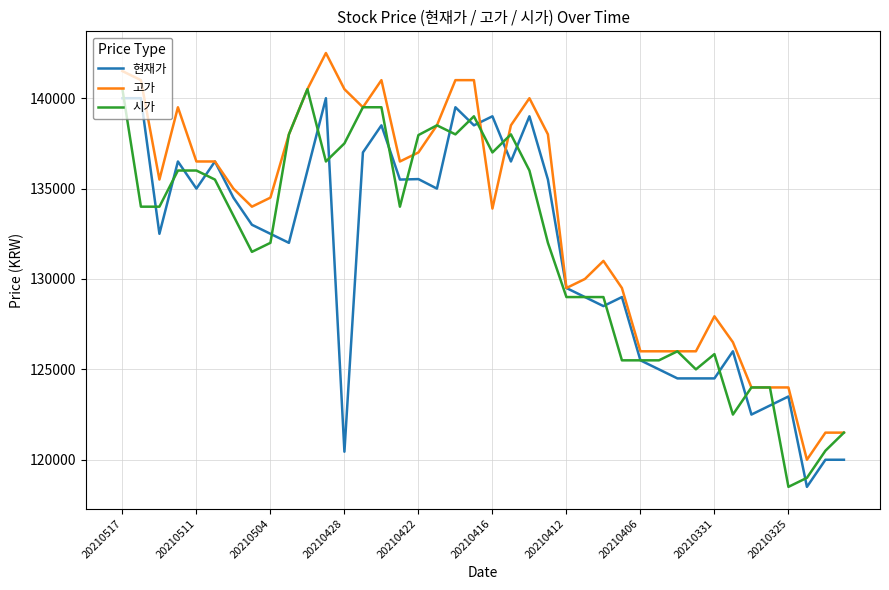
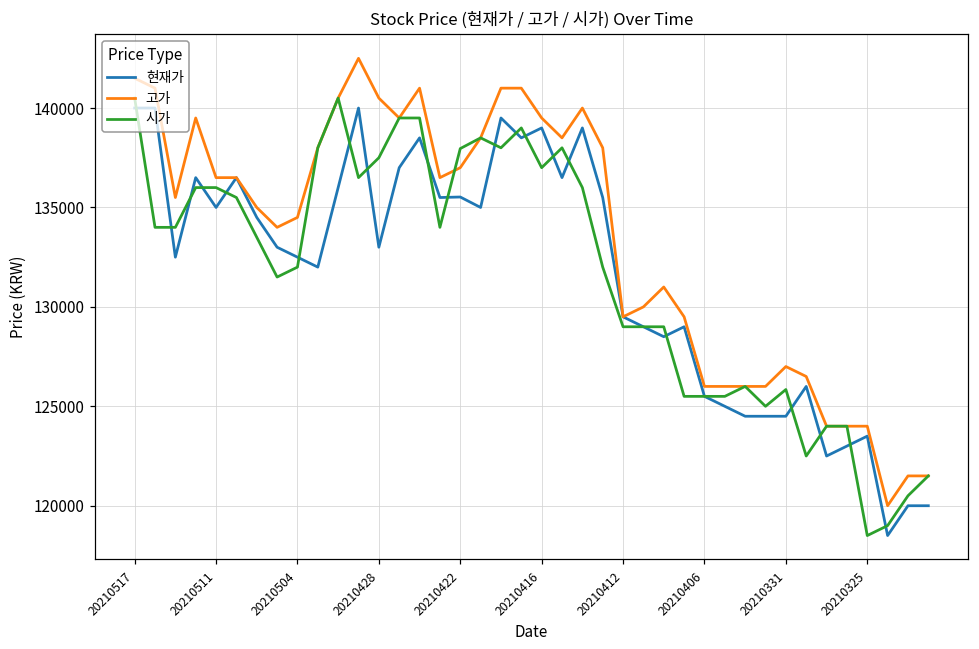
현재가, 20210428: 120400 -> 133000
고가, 20210416: 133900 -> 139500
고가, 20210331: 127900 -> 127000
